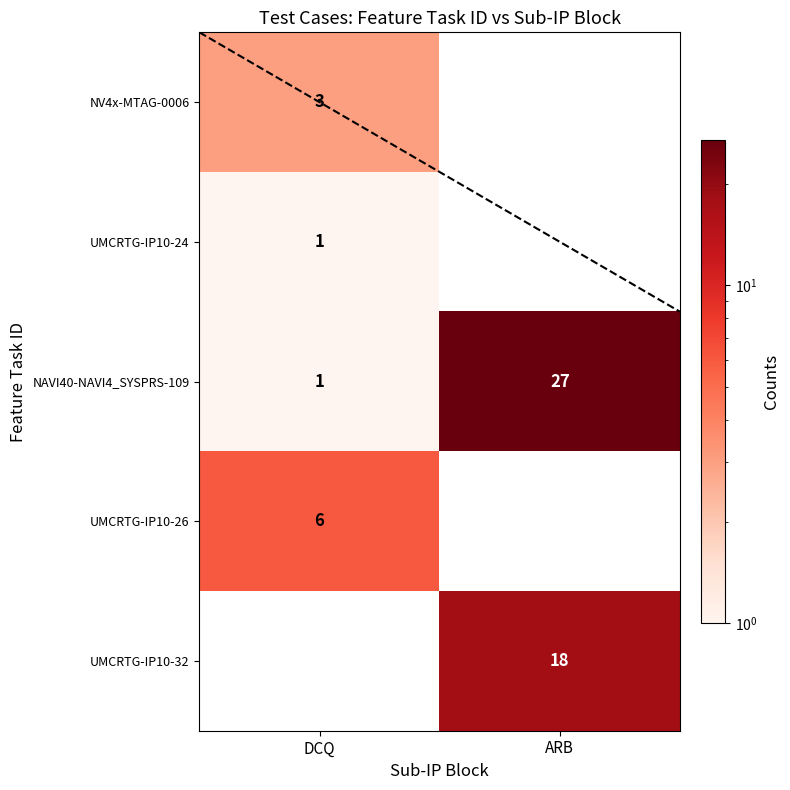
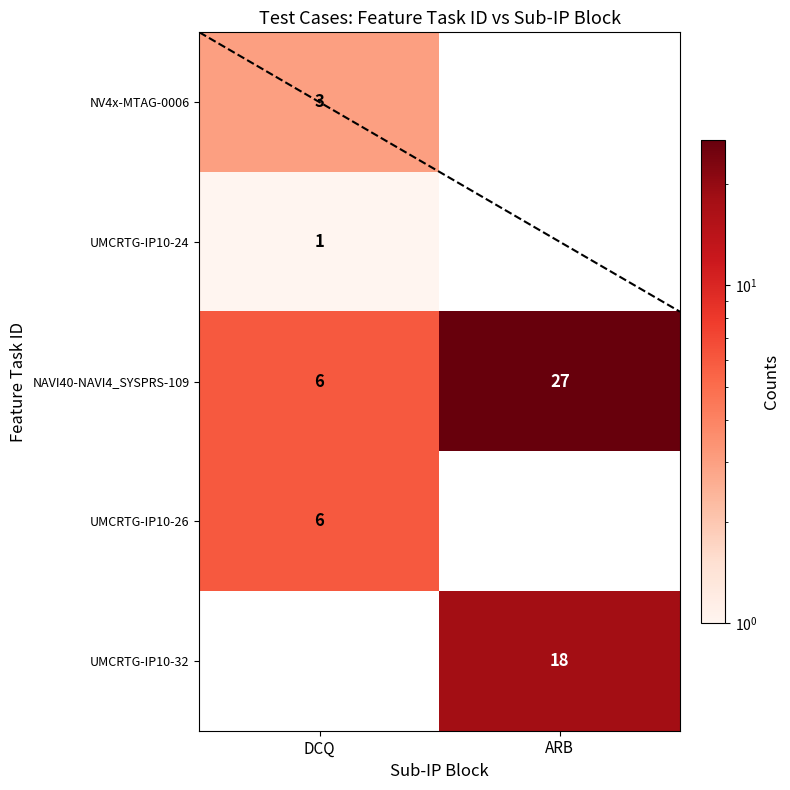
NAVI40-NAVI4_SYSPRS-109, DCQ: 1 -> 6
